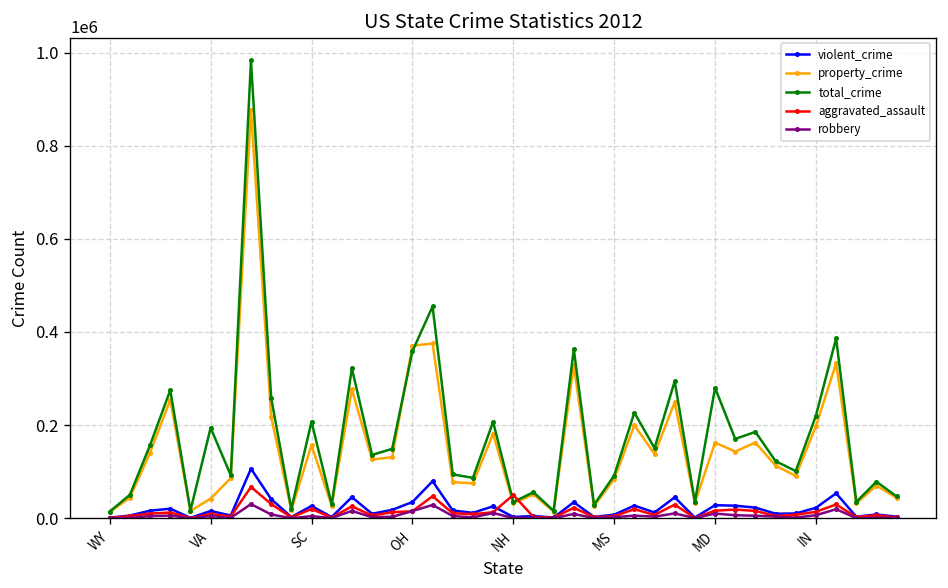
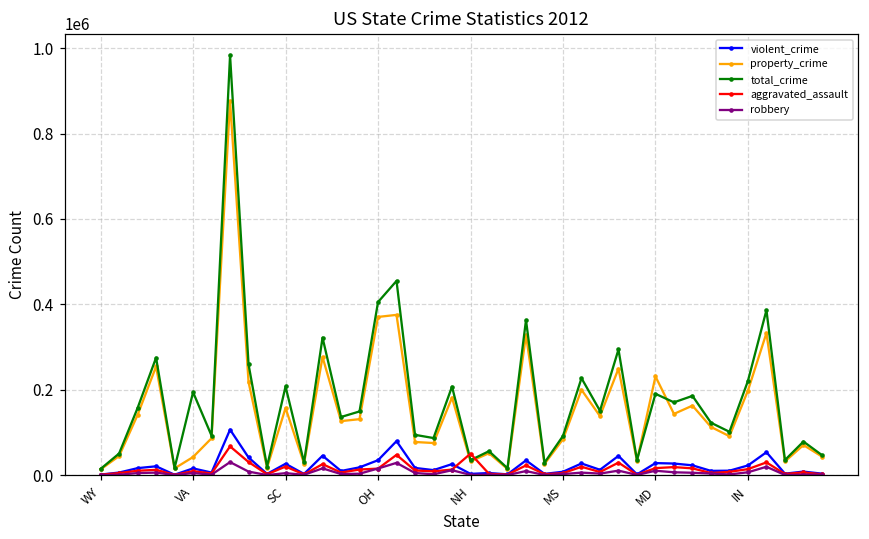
total_crime, OH: 360000 -> 410000
property_crime, MD: 160000 -> 230000
total_crime, MD: 280000 -> 190000
